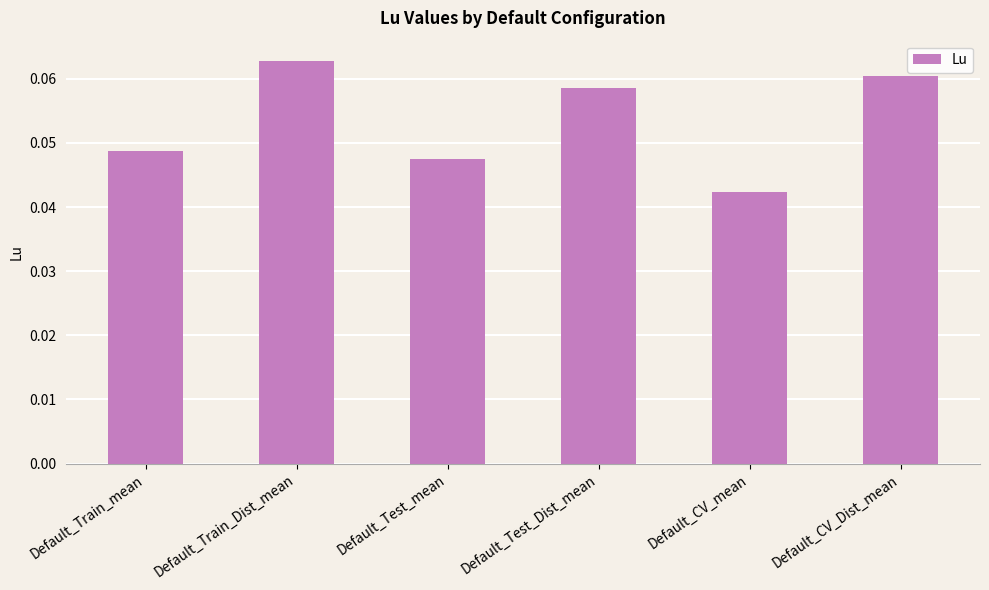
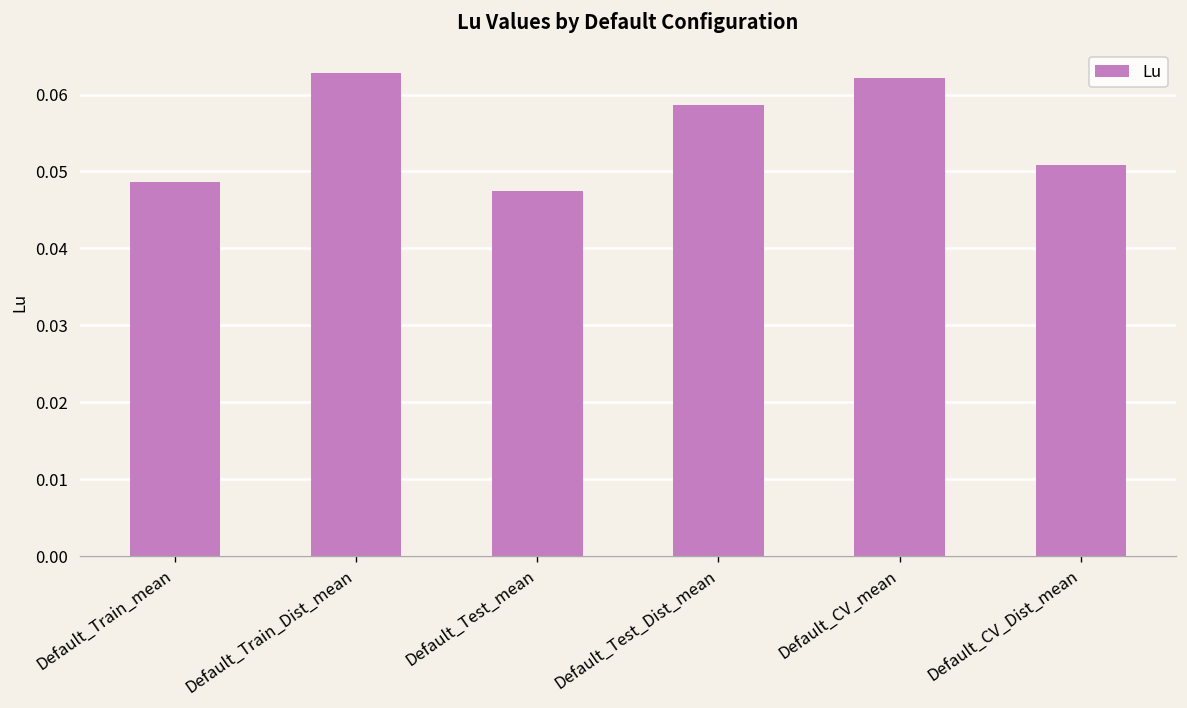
Default_CV_mean: 0.042 -> 0.062
Default_CV_Dist_mean: 0.060 -> 0.051
